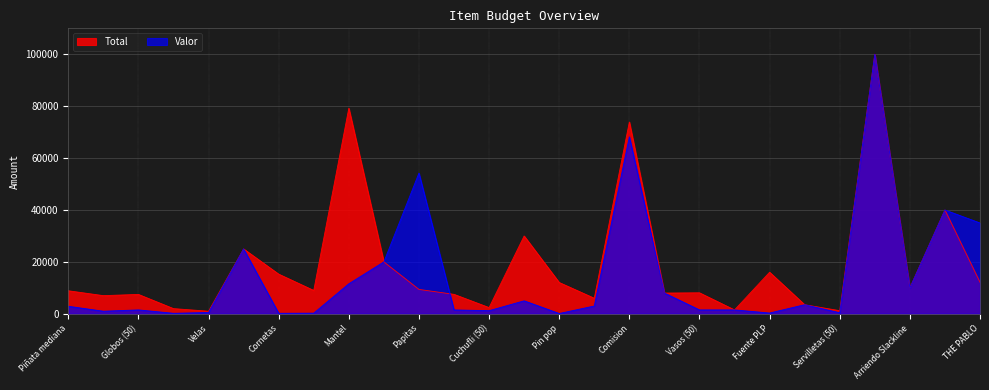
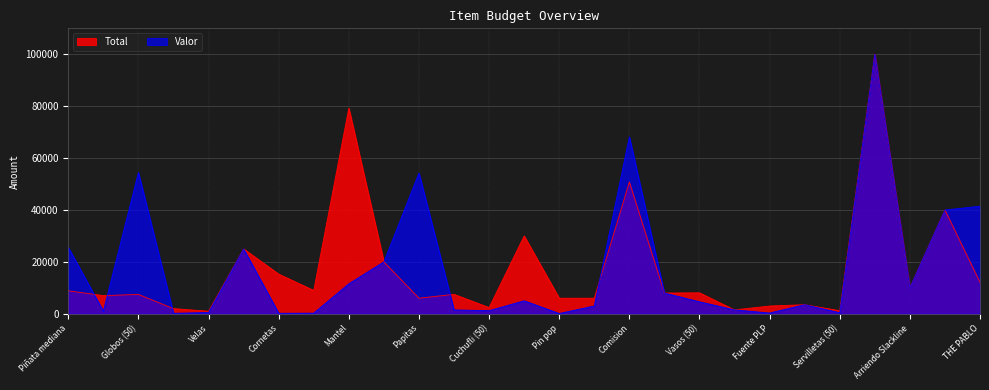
Valor, Piñata mediana: 3000 -> 26000
Valor, Globos (50): 2000 -> 54000
Total, Papitas: 9000 -> 6000
Total, Pin pop: 12000 -> 6000
Total, Comision: 74000 -> 51000
Valor, Vasos (50): 2000 -> 5000
Total, Fuente PLP: 16000 -> 3000
Valor, THE PABLO: 35000 -> 41000
